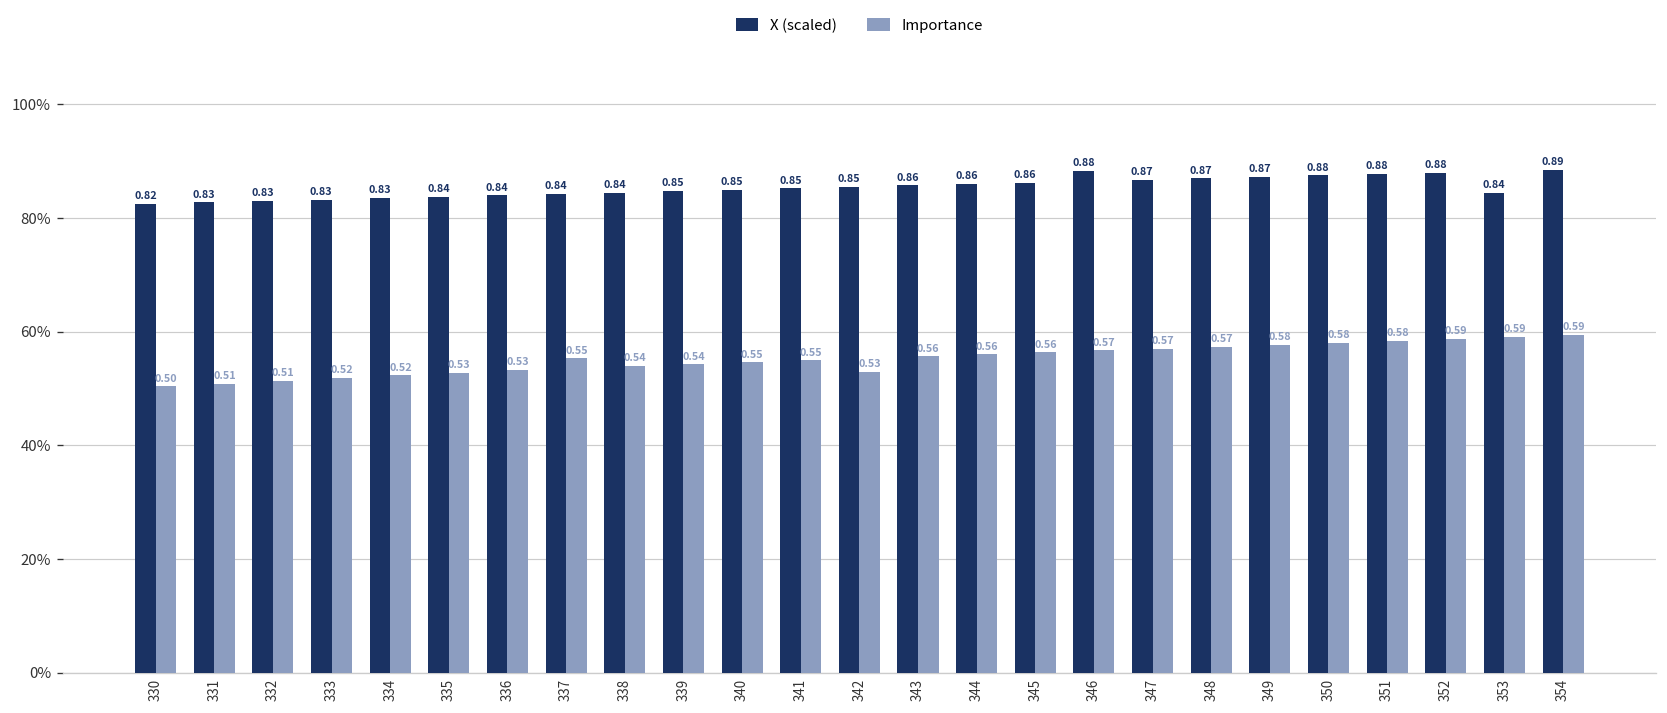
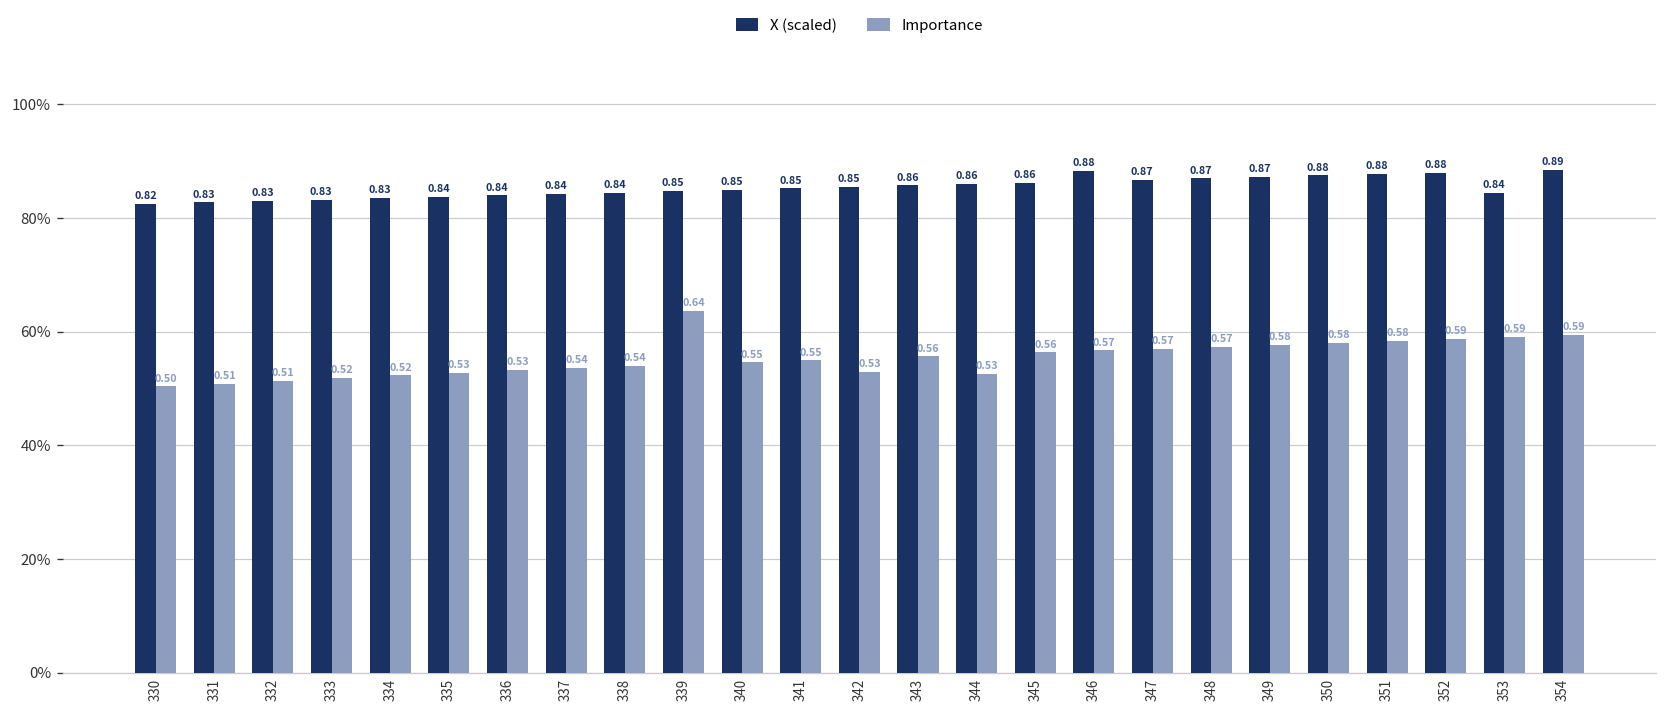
Importance, 337: 0.55 -> 0.54
Importance, 339: 0.54 -> 0.64
Importance, 344: 0.56 -> 0.53
